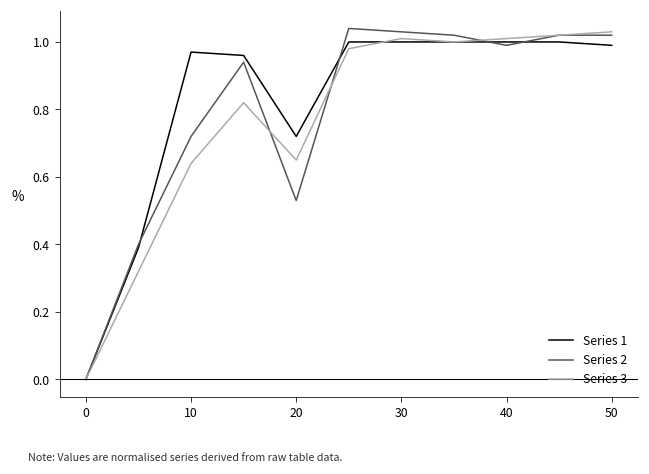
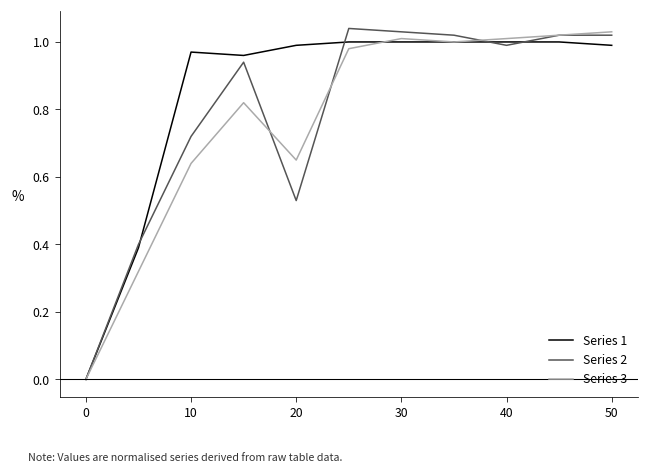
Series 1, 20: 0.72 -> 0.99
